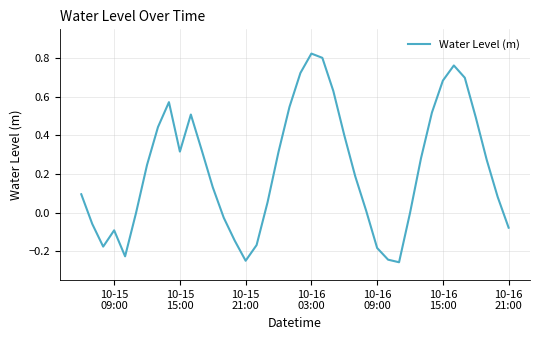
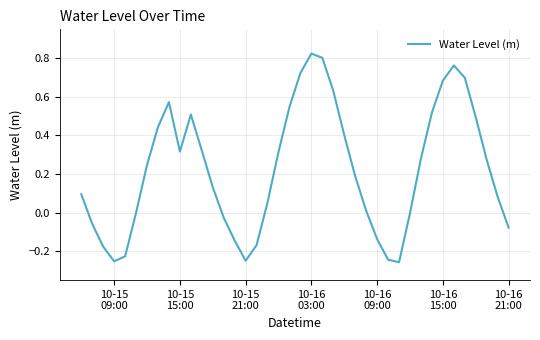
10-15 09:00: -0.09 -> -0.25
10-16 09:00: -0.18 -> -0.14
